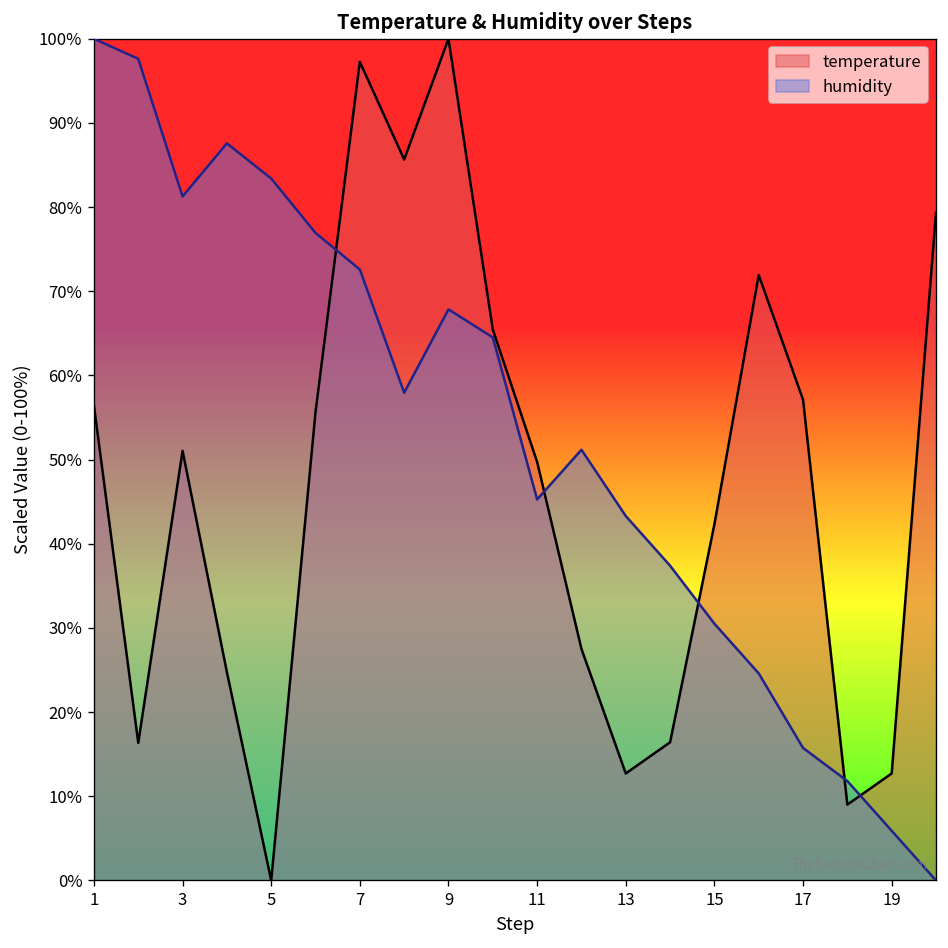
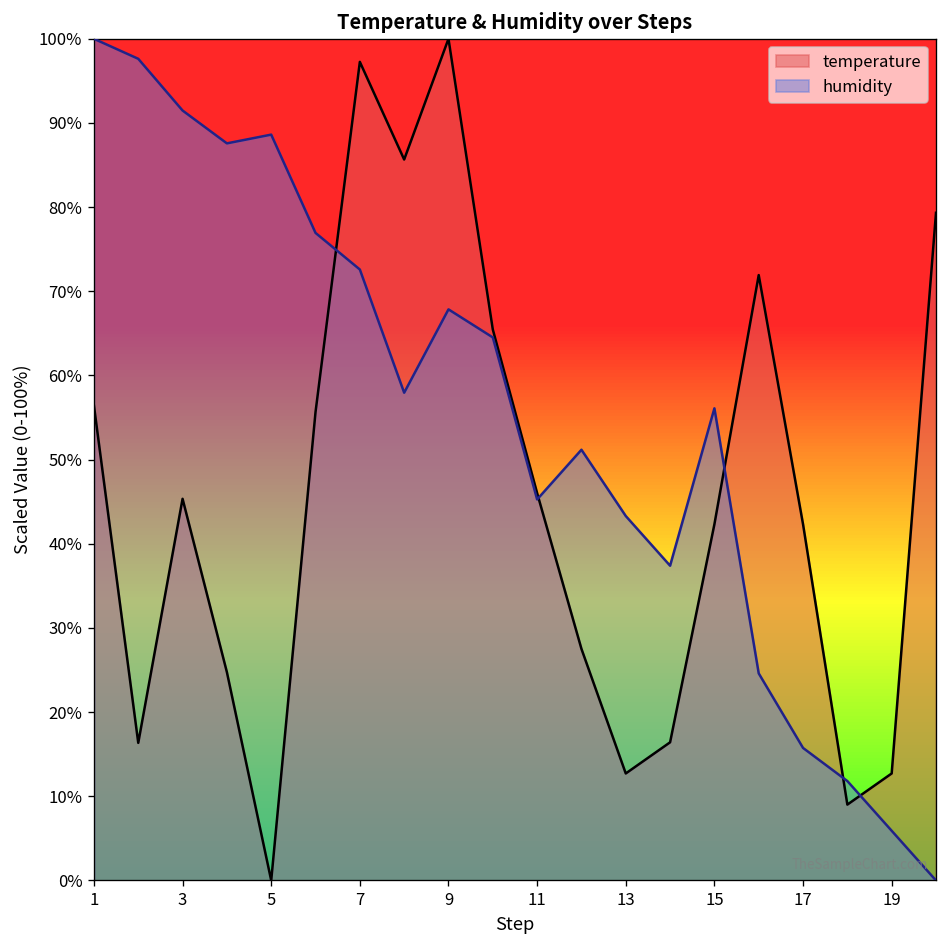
temperature, 3: 51% -> 45%
humidity, 3: 81% -> 91%
humidity, 5: 83% -> 89%
temperature, 11: 50% -> 46%
humidity, 15: 31% -> 56%
temperature, 17: 57% -> 42%
